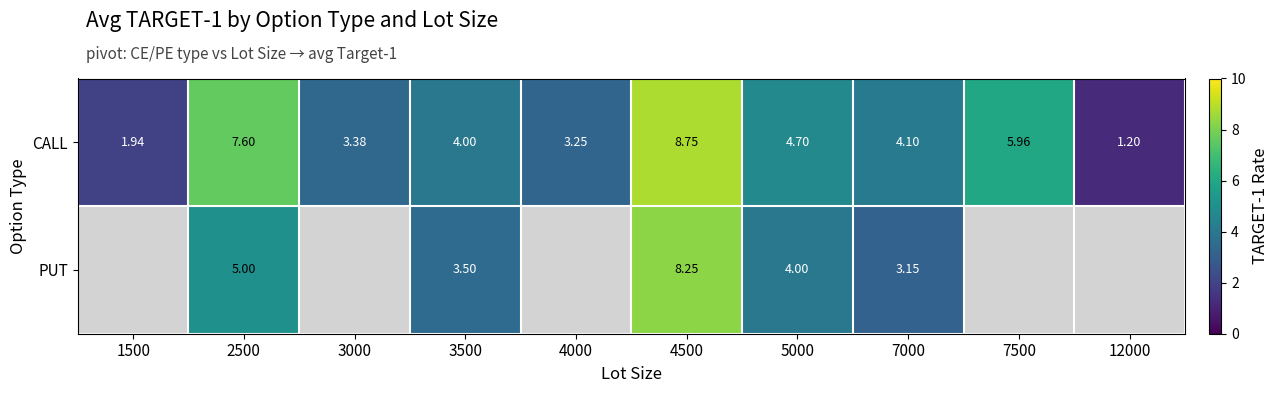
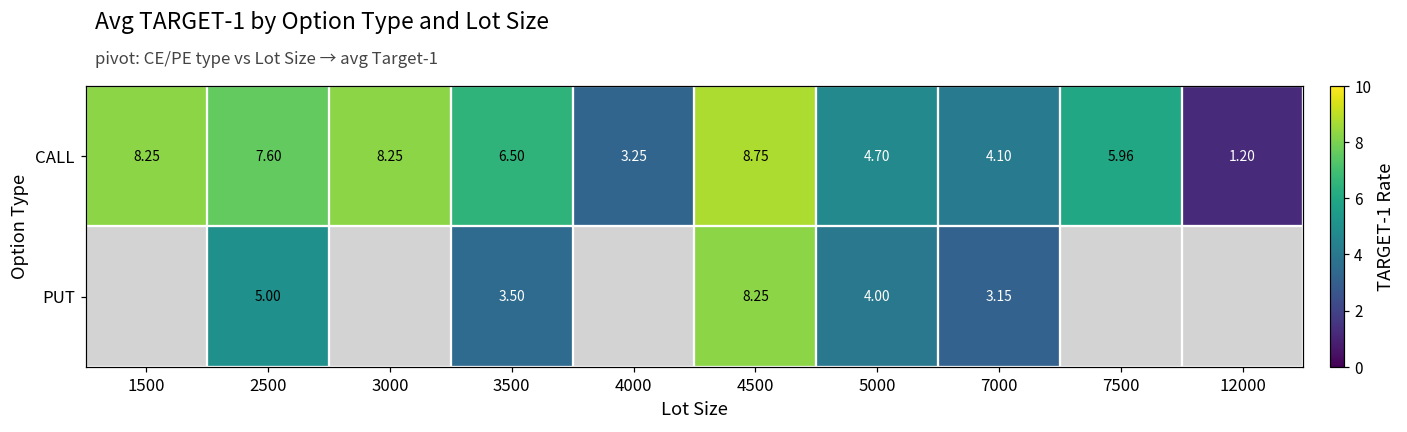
CALL, 1500: 1.94 -> 8.25
CALL, 3000: 3.38 -> 8.25
CALL, 3500: 4.00 -> 6.50
